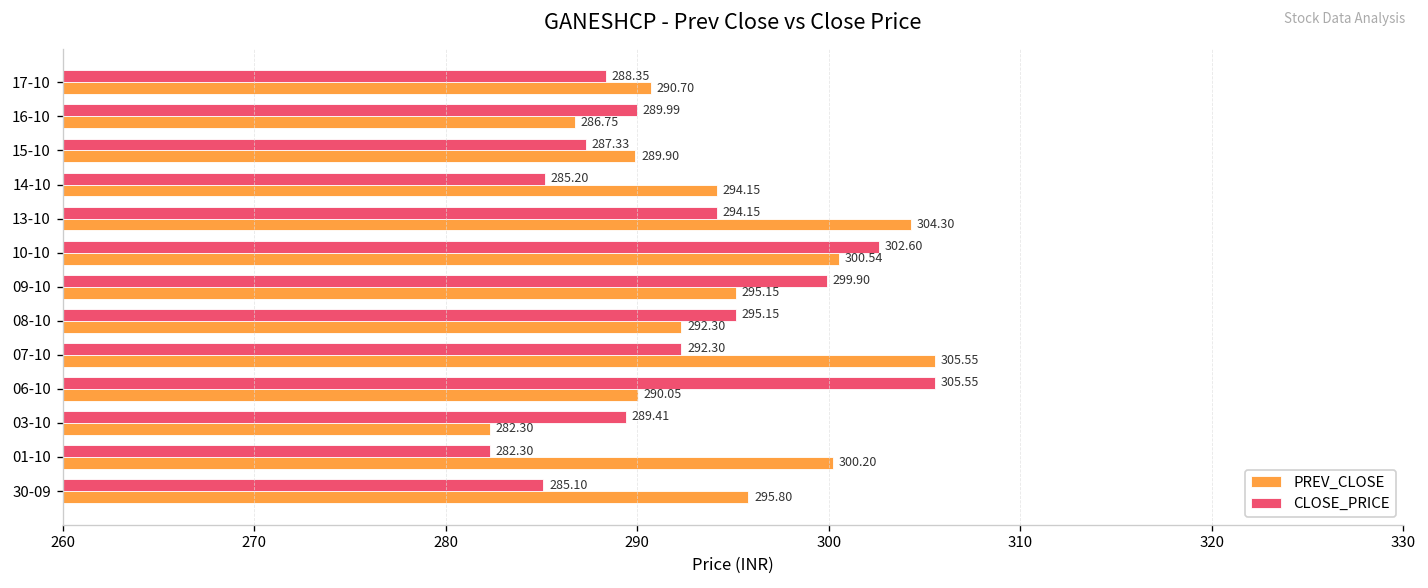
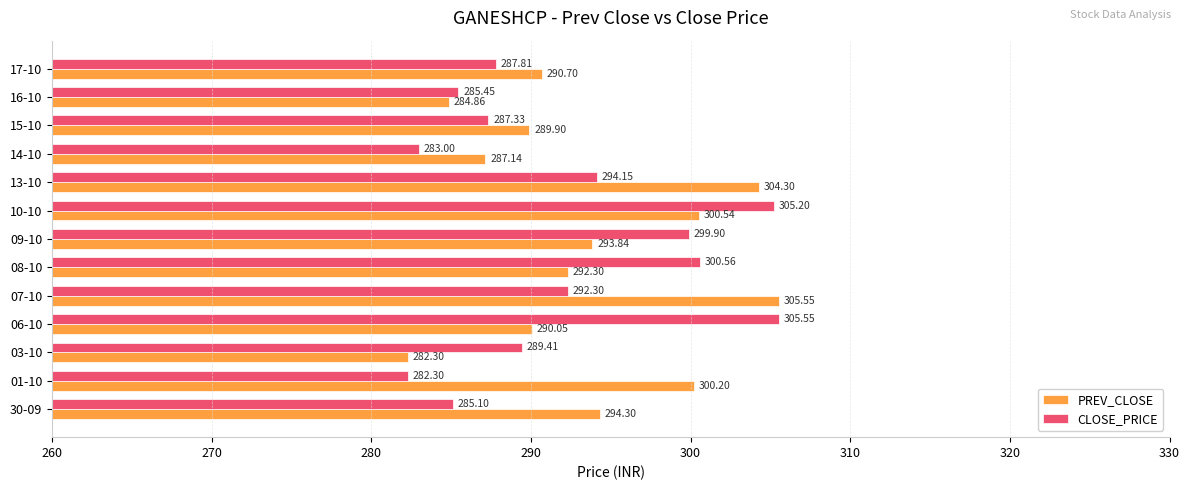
CLOSE_PRICE, 17-10: 288.35 -> 287.81
CLOSE_PRICE, 16-10: 289.99 -> 285.45
PREV_CLOSE, 16-10: 286.75 -> 284.86
CLOSE_PRICE, 14-10: 285.20 -> 283.00
PREV_CLOSE, 14-10: 294.15 -> 287.14
CLOSE_PRICE, 10-10: 302.60 -> 305.20
PREV_CLOSE, 09-10: 295.15 -> 293.84
CLOSE_PRICE, 08-10: 295.15 -> 300.56
PREV_CLOSE, 30-09: 295.80 -> 294.30
